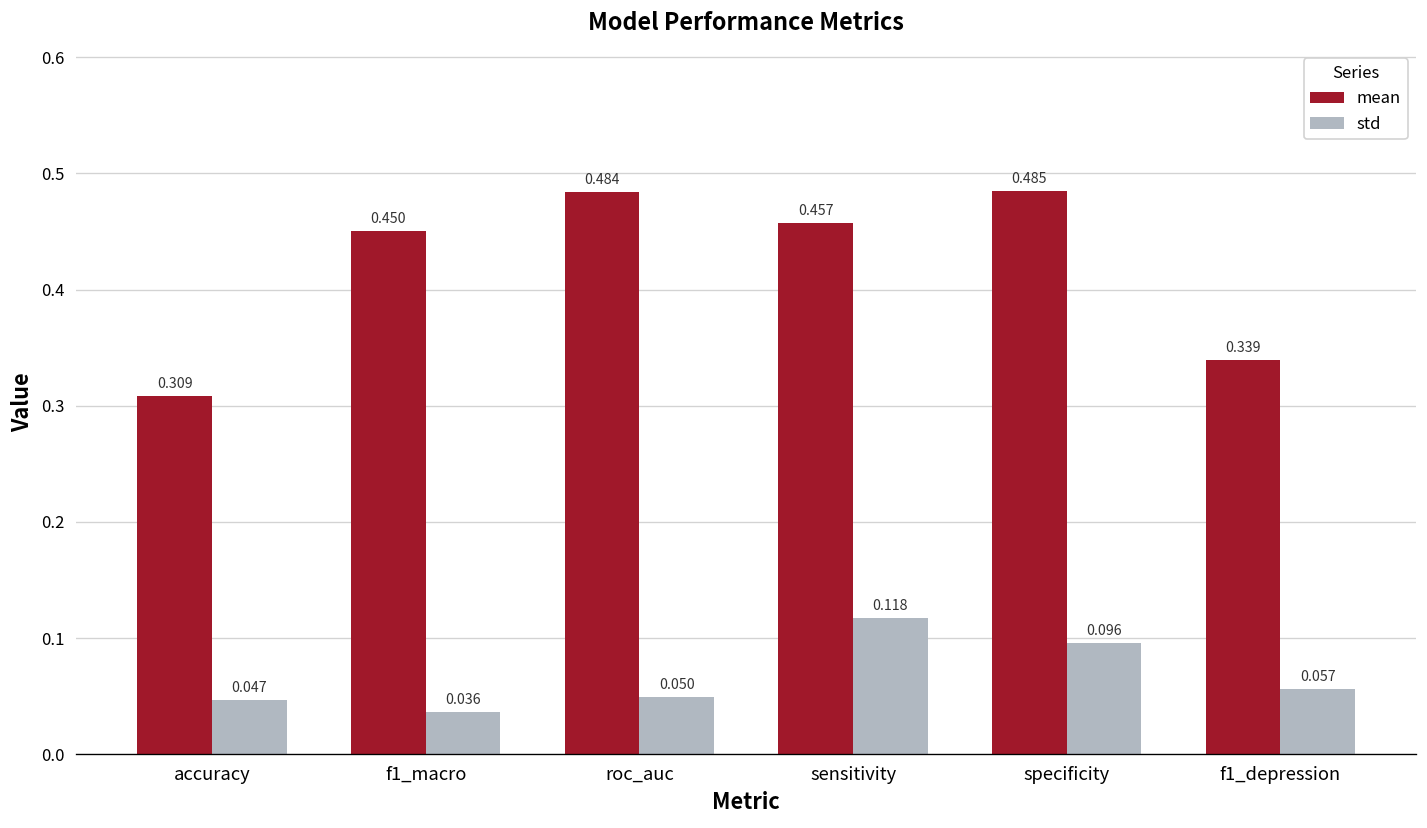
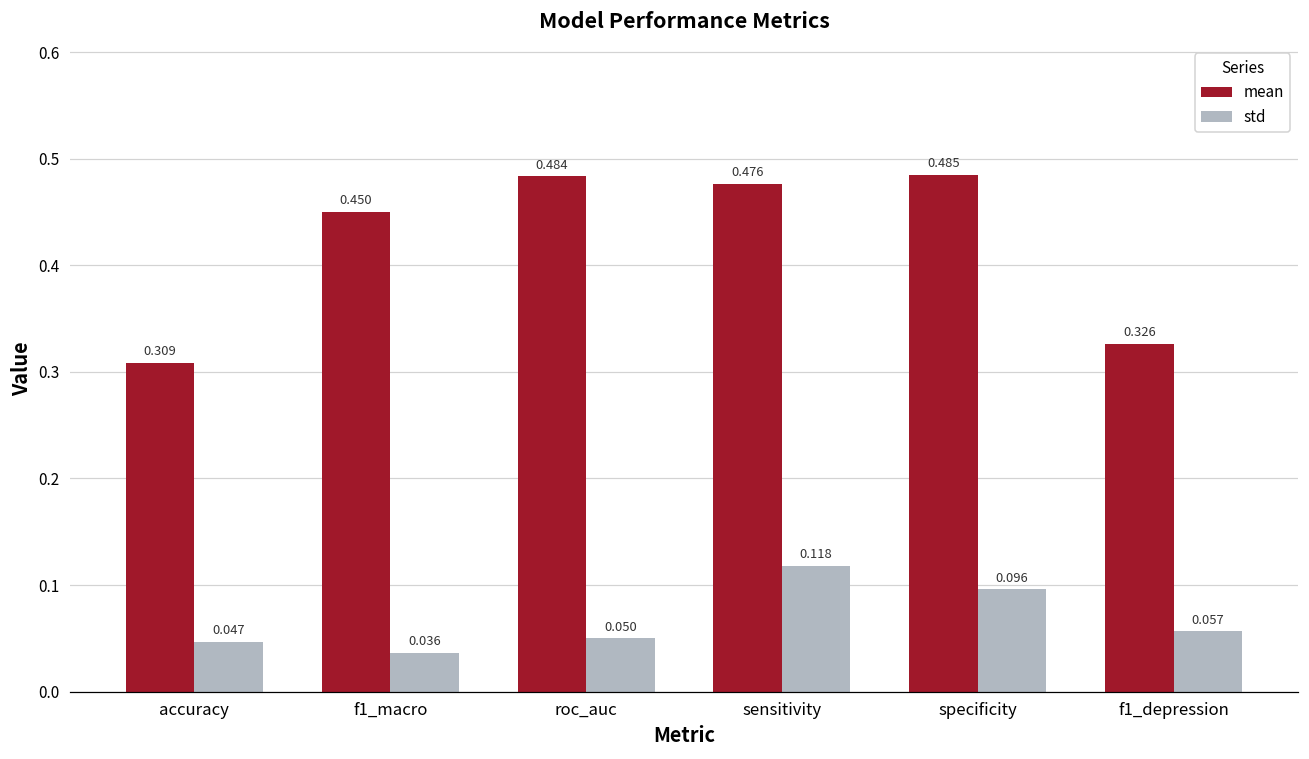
mean, sensitivity: 0.457 -> 0.476
mean, f1_depression: 0.339 -> 0.326
